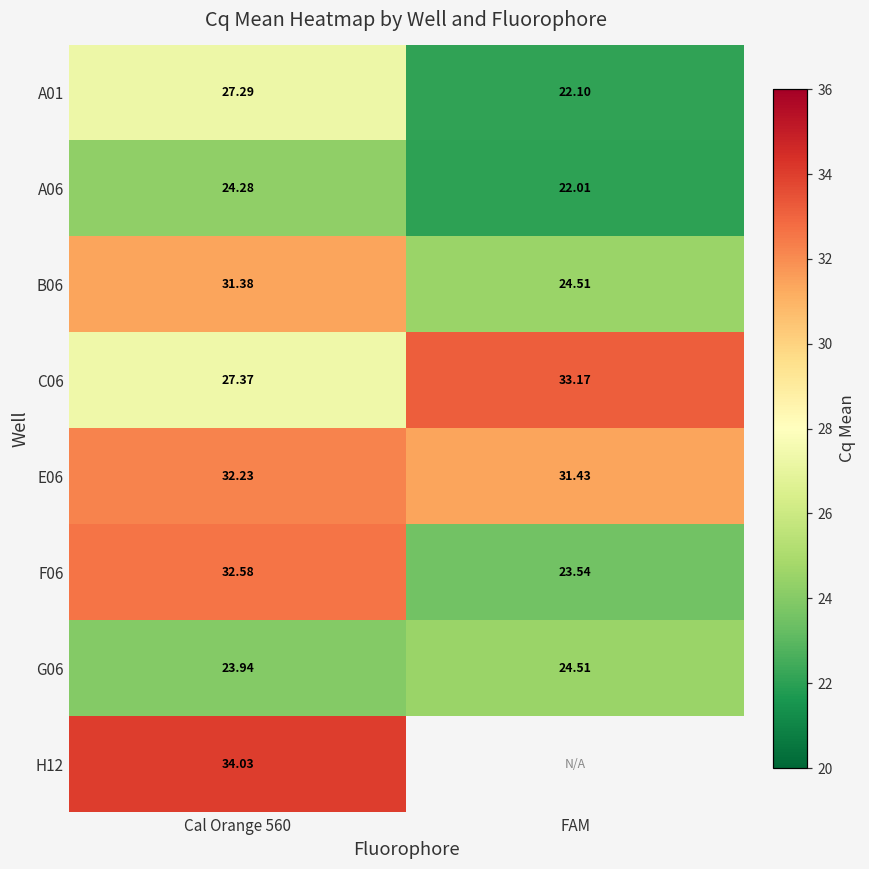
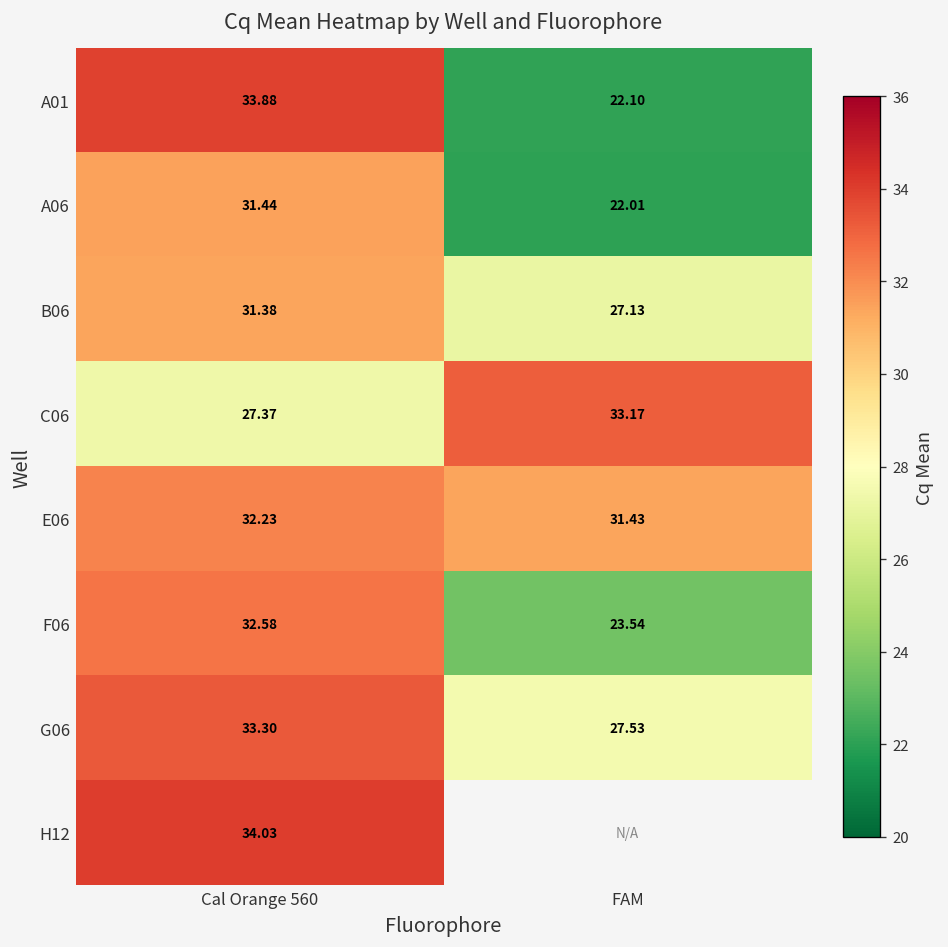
A01, Cal Orange 560: 27.29 -> 33.88
A06, Cal Orange 560: 24.28 -> 31.44
B06, FAM: 24.51 -> 27.13
G06, Cal Orange 560: 23.94 -> 33.30
G06, FAM: 24.51 -> 27.53
